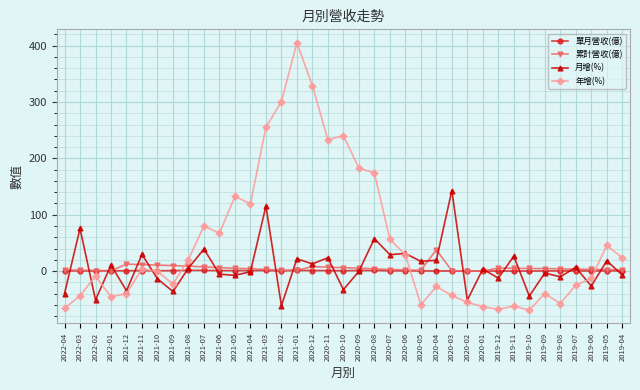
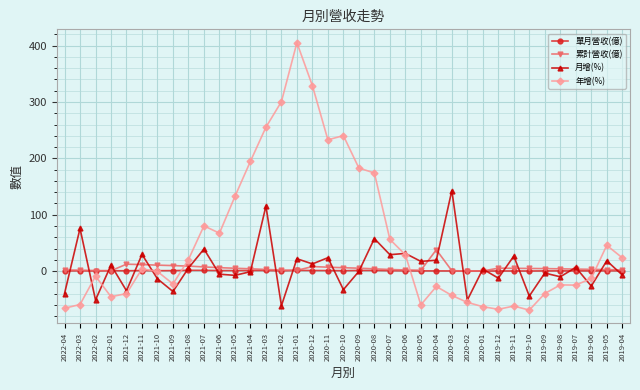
年增(%), 2022-03: -40 -> -60
年增(%), 2021-04: 120 -> 190
年增(%), 2019-08: -60 -> -20
